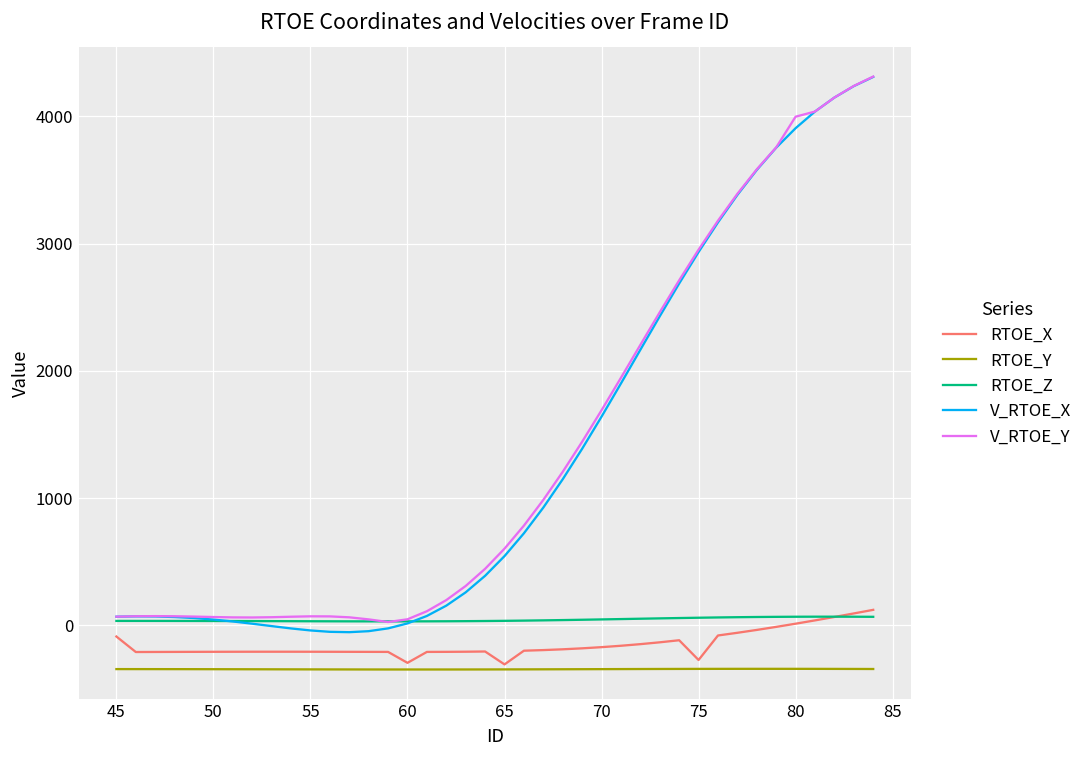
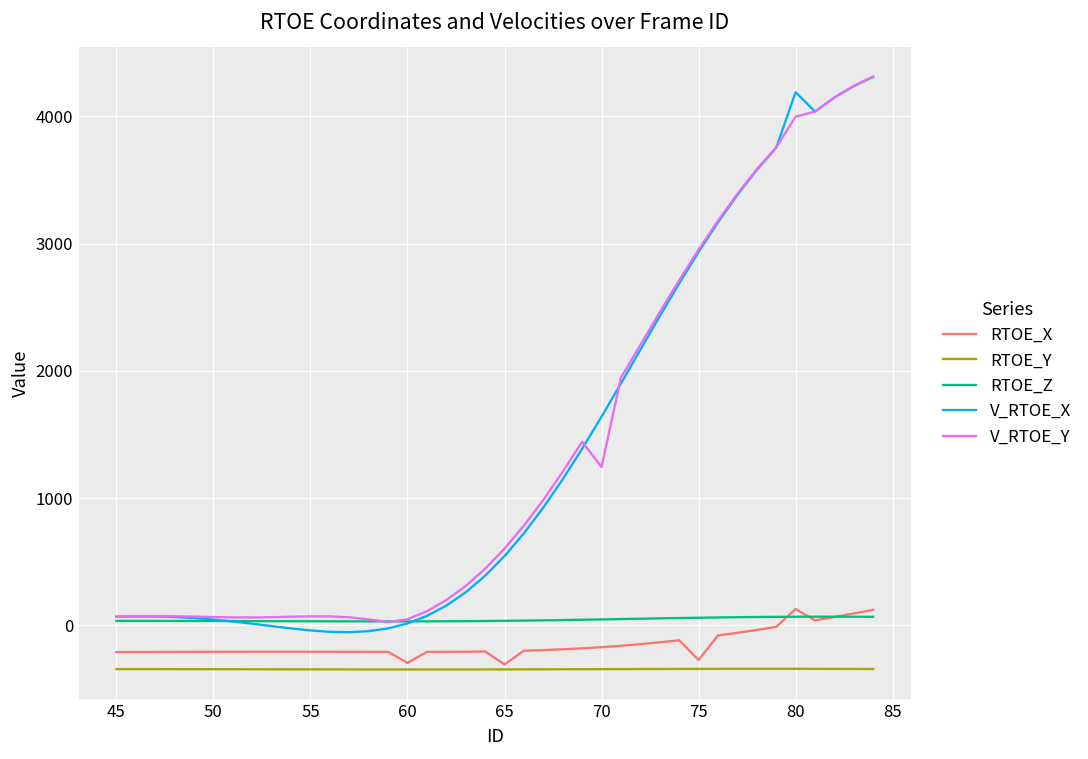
RTOE_X, 45: -90 -> -210
V_RTOE_Y, 70: 1690 -> 1240
RTOE_X, 80: 10 -> 130
V_RTOE_X, 80: 3910 -> 4190
